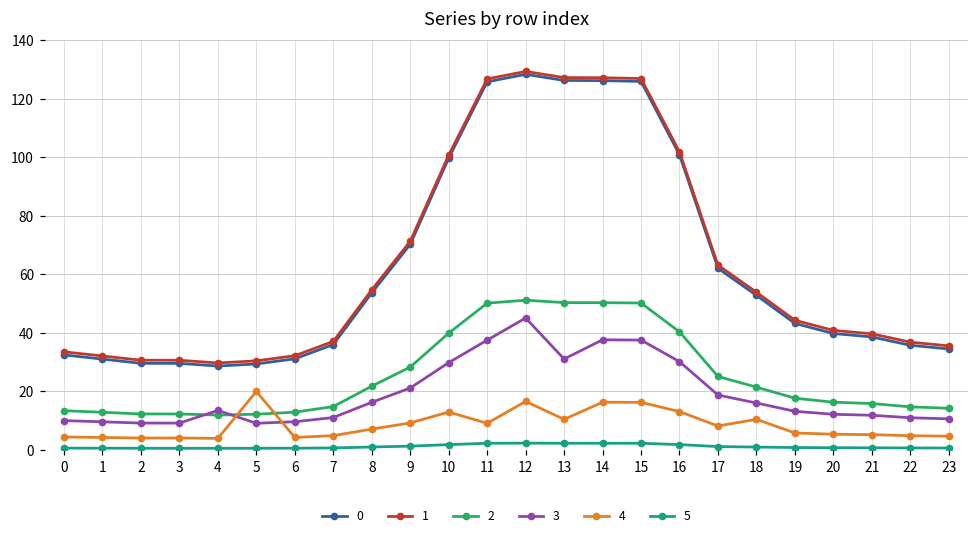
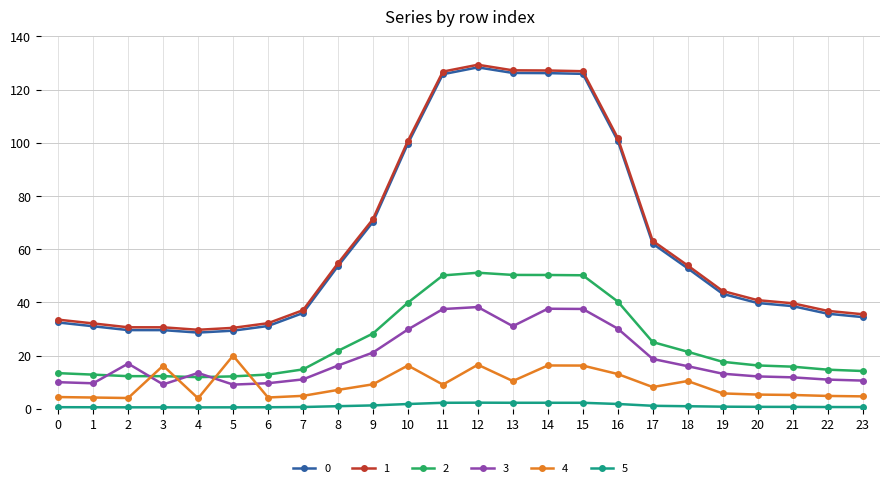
3, 2: 9 -> 17
4, 3: 4 -> 16
4, 10: 13 -> 16
3, 12: 45 -> 38
